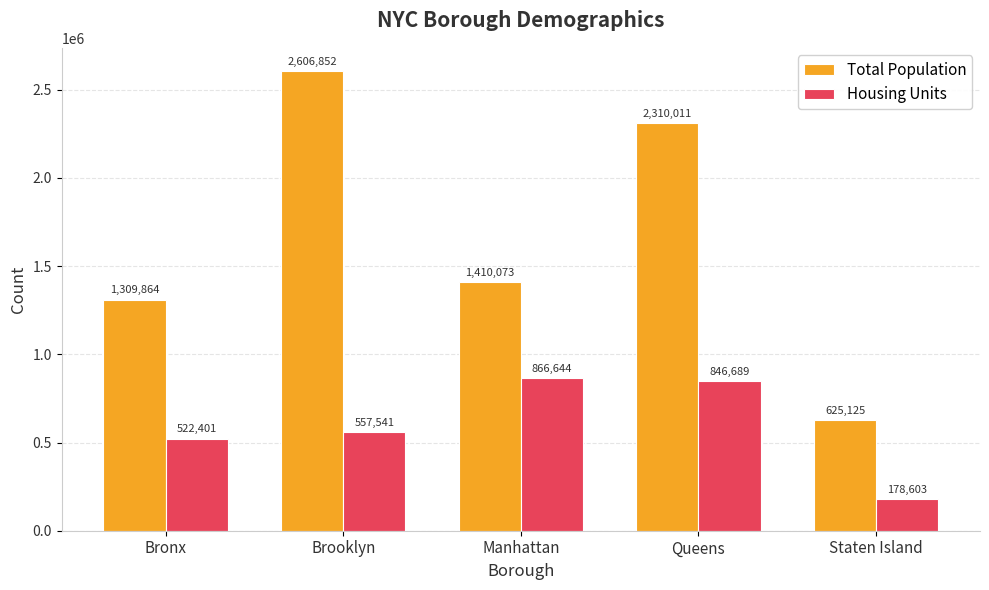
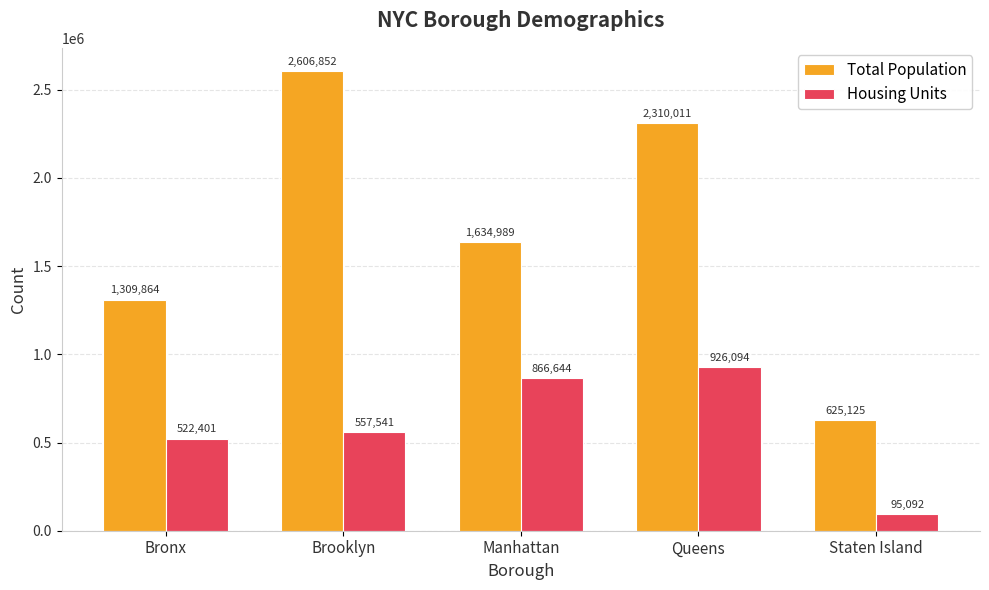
Total Population, Manhattan: 1,410,073 -> 1,634,989
Housing Units, Queens: 846,689 -> 926,094
Housing Units, Staten Island: 178,603 -> 95,092
